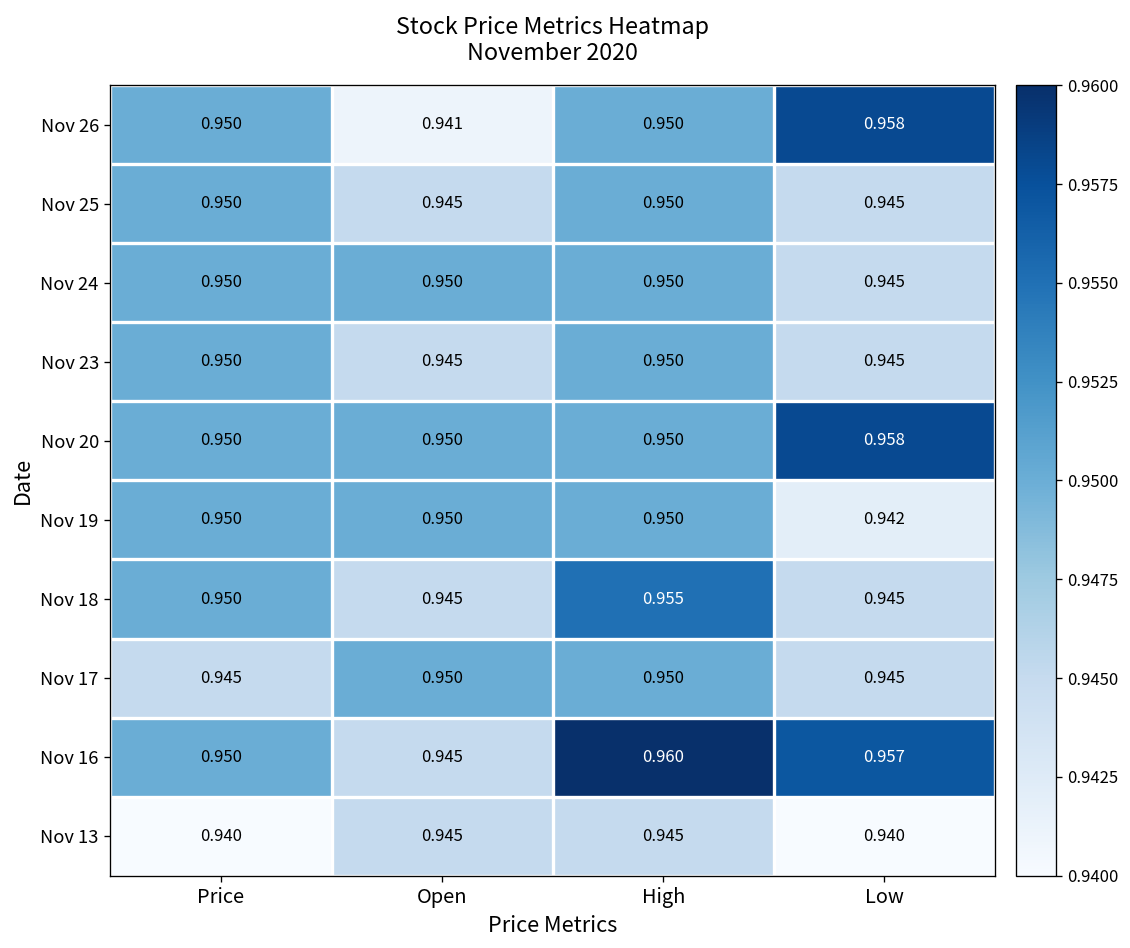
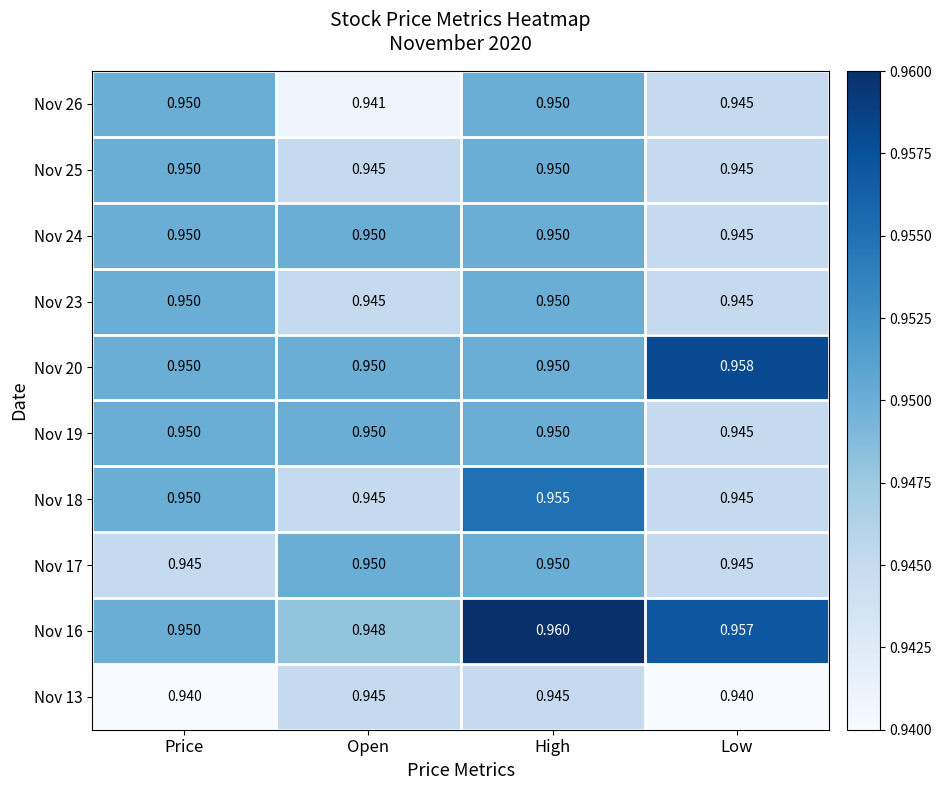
Nov 26, Low: 0.958 -> 0.945
Nov 19, Low: 0.942 -> 0.945
Nov 16, Open: 0.945 -> 0.948
